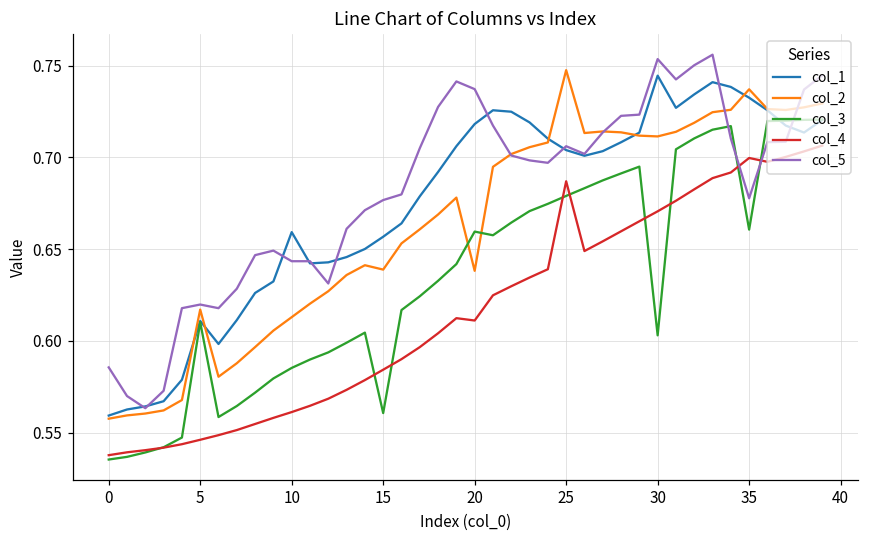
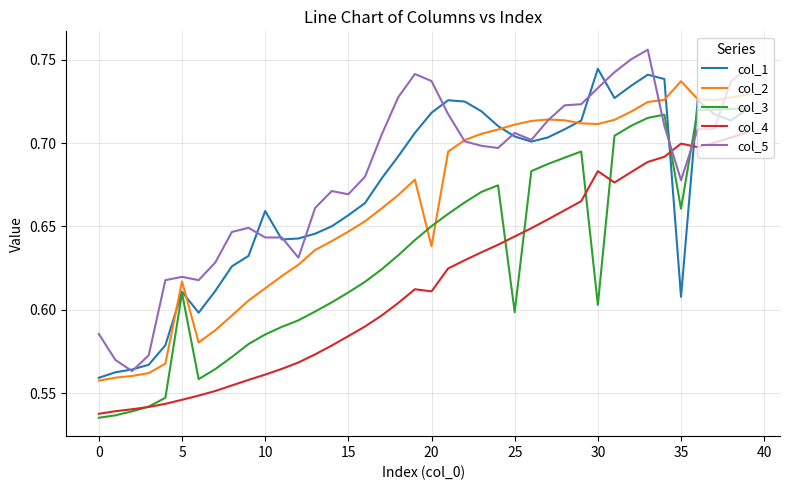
col_2, 15: 0.639 -> 0.647
col_3, 15: 0.561 -> 0.610
col_5, 15: 0.677 -> 0.669
col_3, 20: 0.660 -> 0.650
col_2, 25: 0.748 -> 0.711
col_3, 25: 0.679 -> 0.599
col_4, 25: 0.687 -> 0.644
col_4, 30: 0.671 -> 0.683
col_5, 30: 0.754 -> 0.733
col_1, 35: 0.733 -> 0.608
